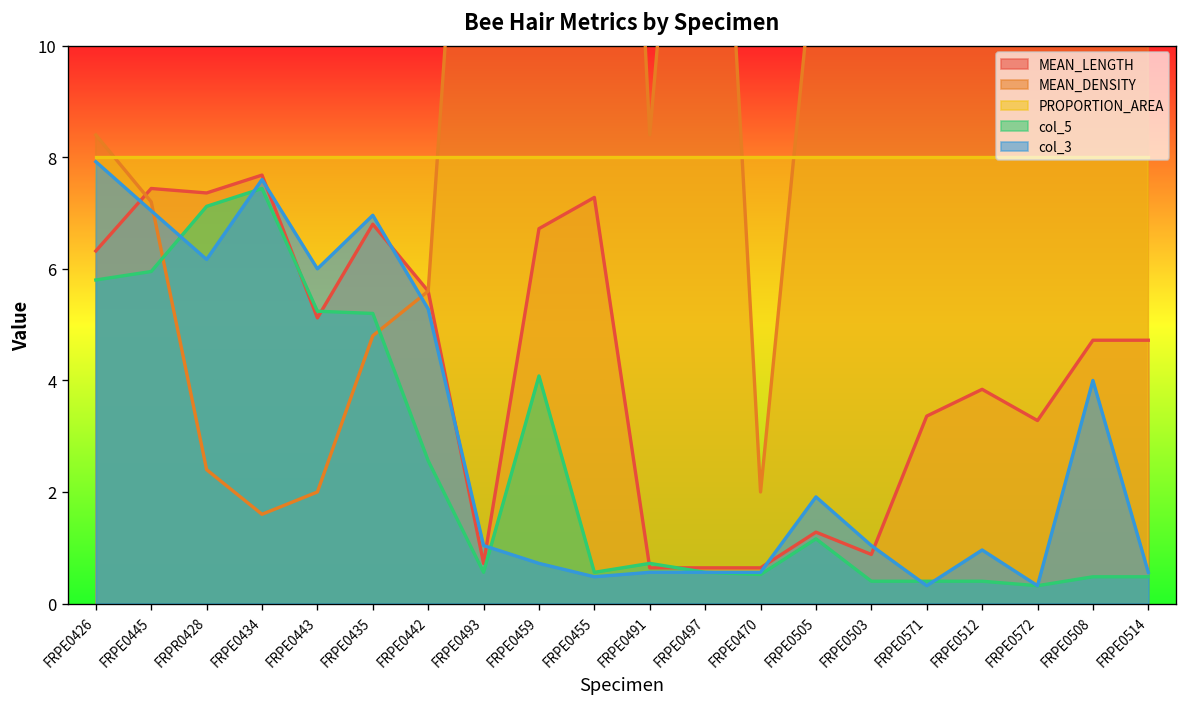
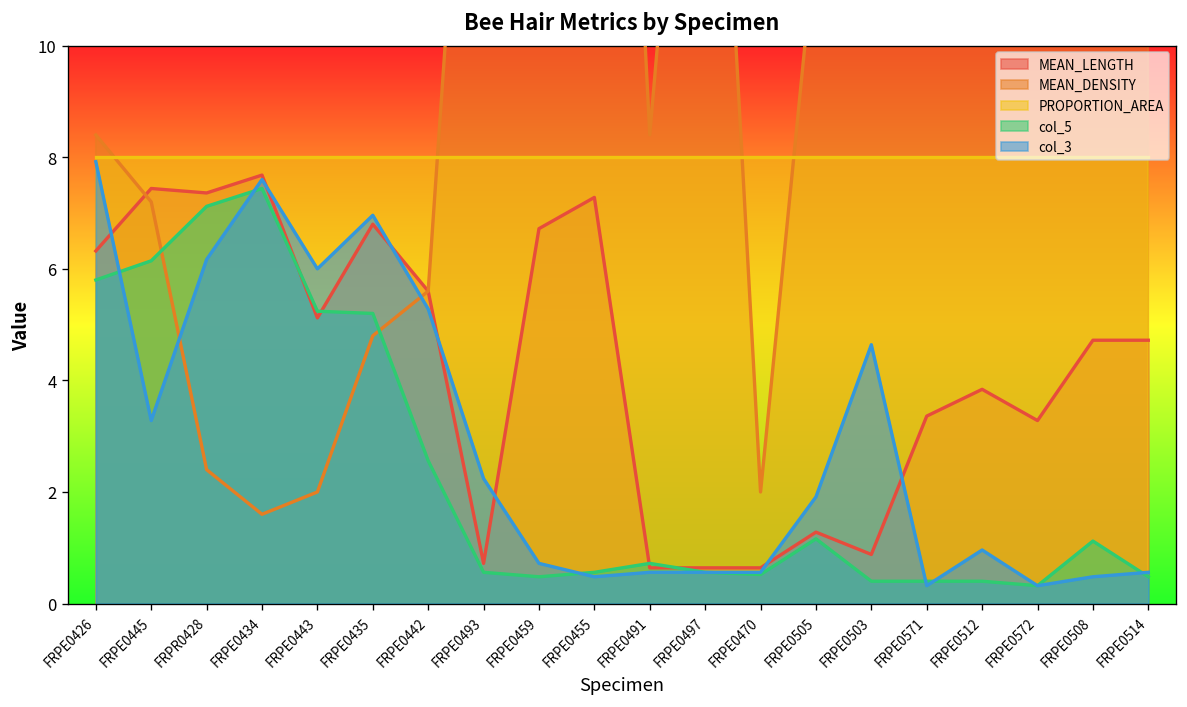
col_5, FRPE0445: 6.0 -> 6.1
col_3, FRPE0445: 7.0 -> 3.3
col_3, FRPE0493: 1.0 -> 2.2
col_5, FRPE0459: 4.1 -> 0.5
col_3, FRPE0503: 1.0 -> 4.6
col_5, FRPE0508: 0.5 -> 1.1
col_3, FRPE0508: 4.0 -> 0.5
